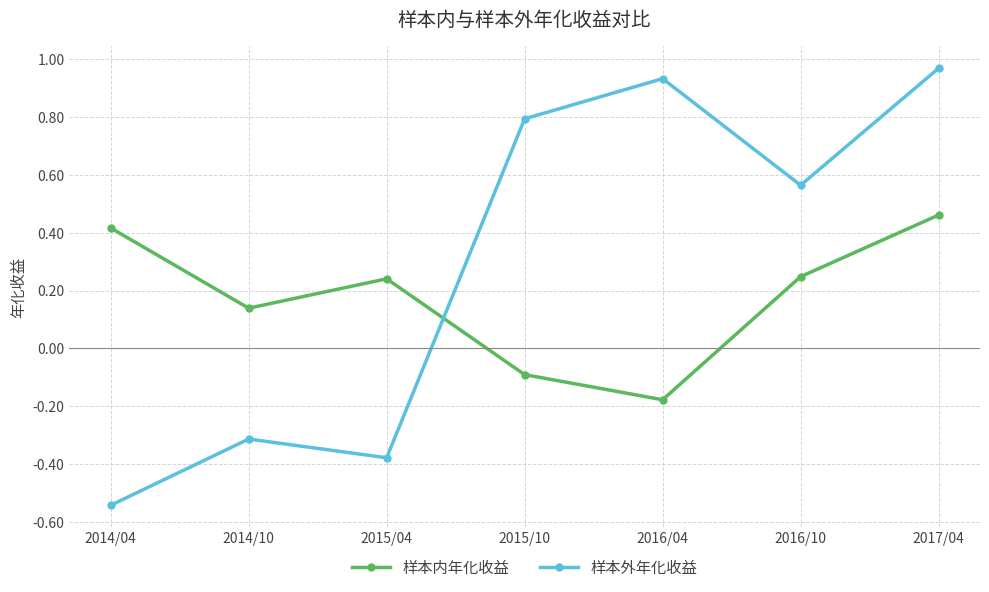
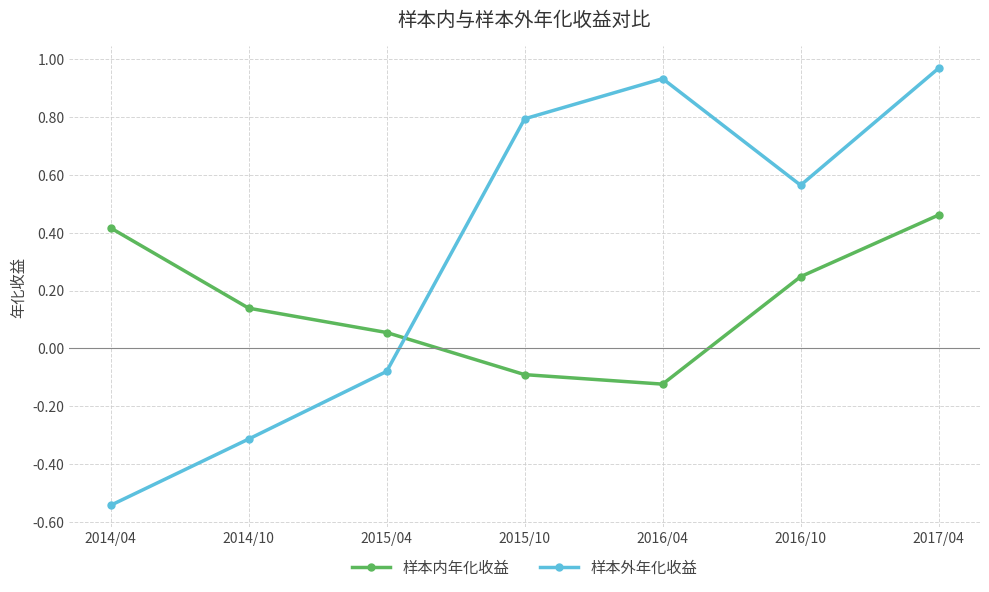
样本内年化收益, 2015/04: 0.24 -> 0.05
样本外年化收益, 2015/04: -0.38 -> -0.08
样本内年化收益, 2016/04: -0.18 -> -0.12
